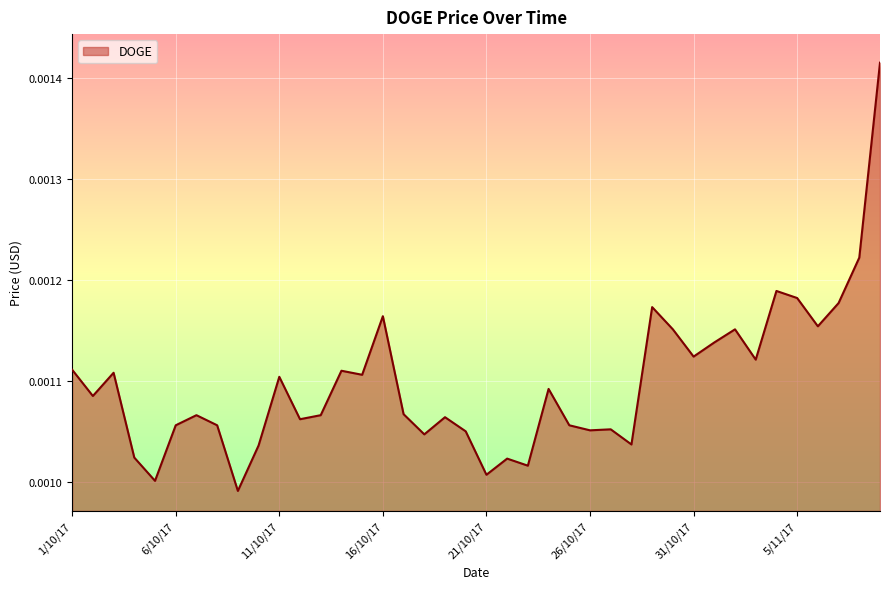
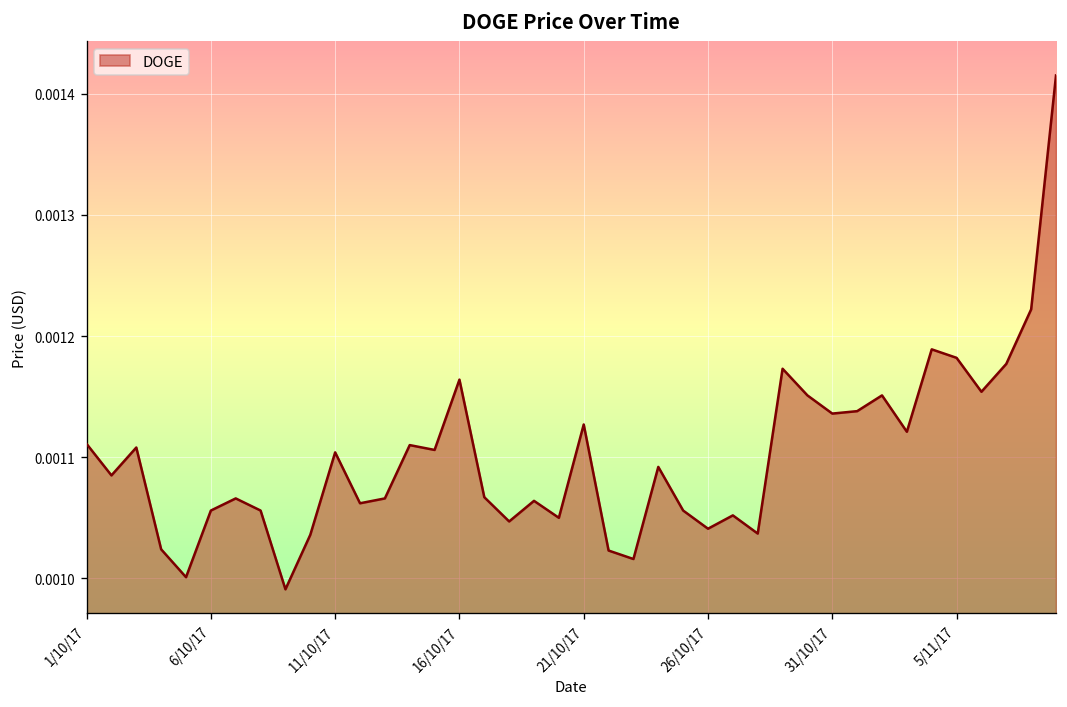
21/10/17: 0.001007 -> 0.001127
26/10/17: 0.001051 -> 0.001041
31/10/17: 0.001124 -> 0.001136
